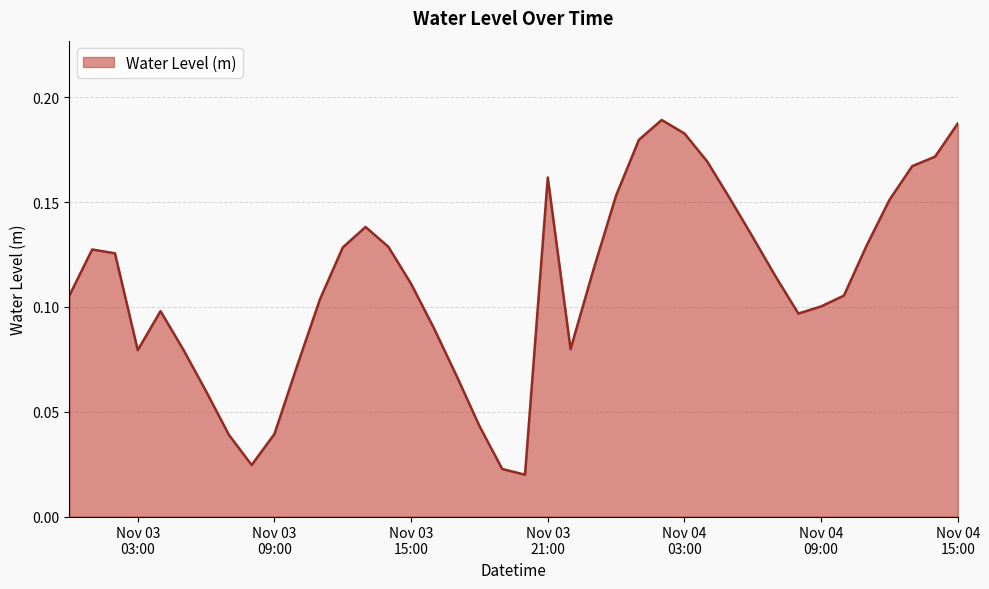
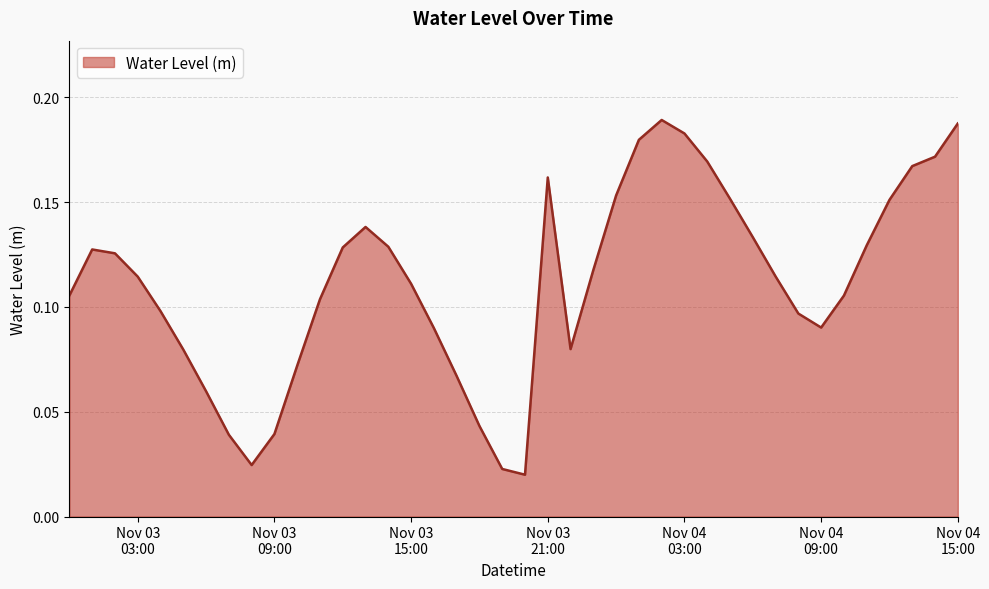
Nov 03 03:00: 0.079 -> 0.114
Nov 04 09:00: 0.100 -> 0.090
